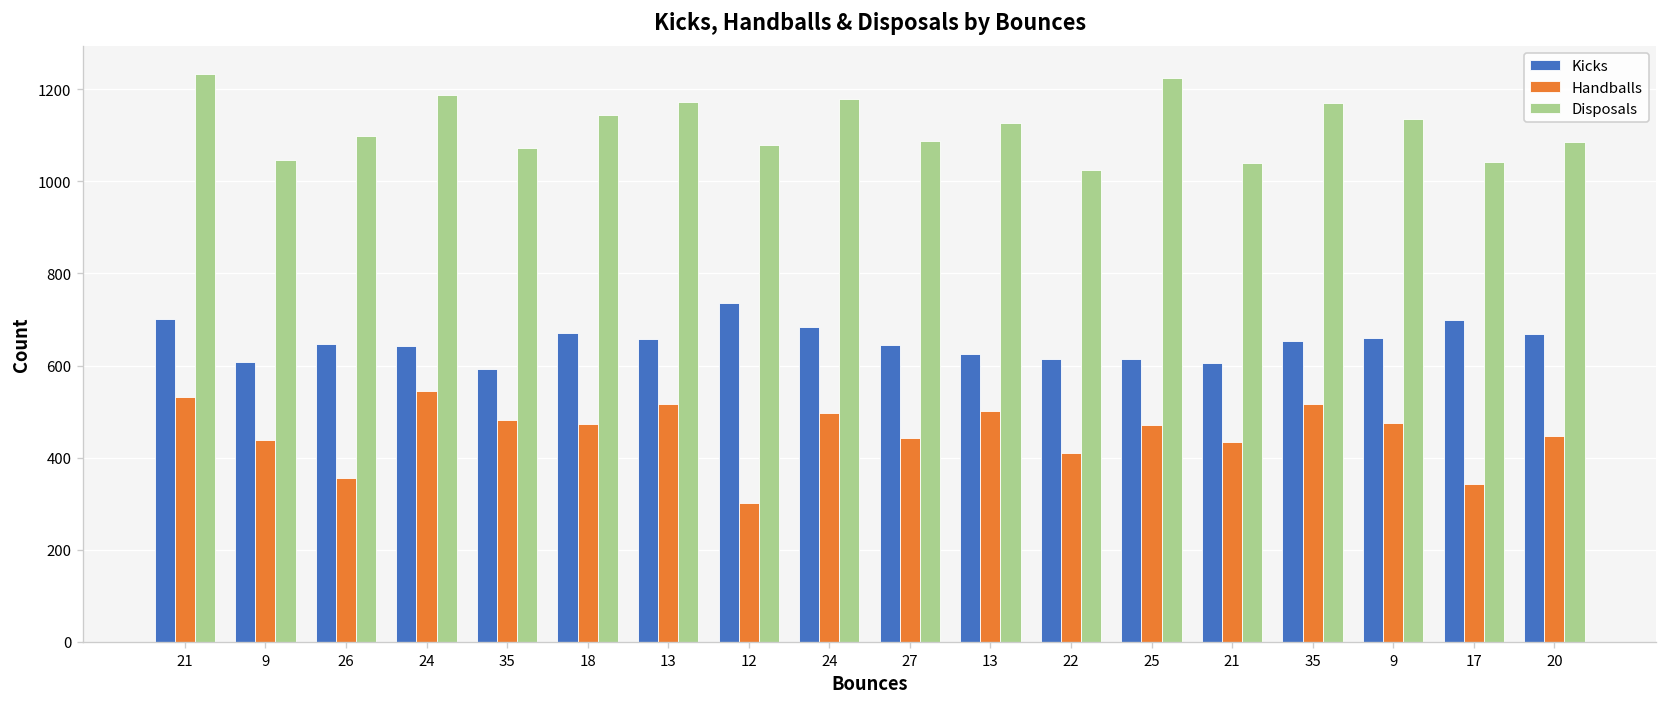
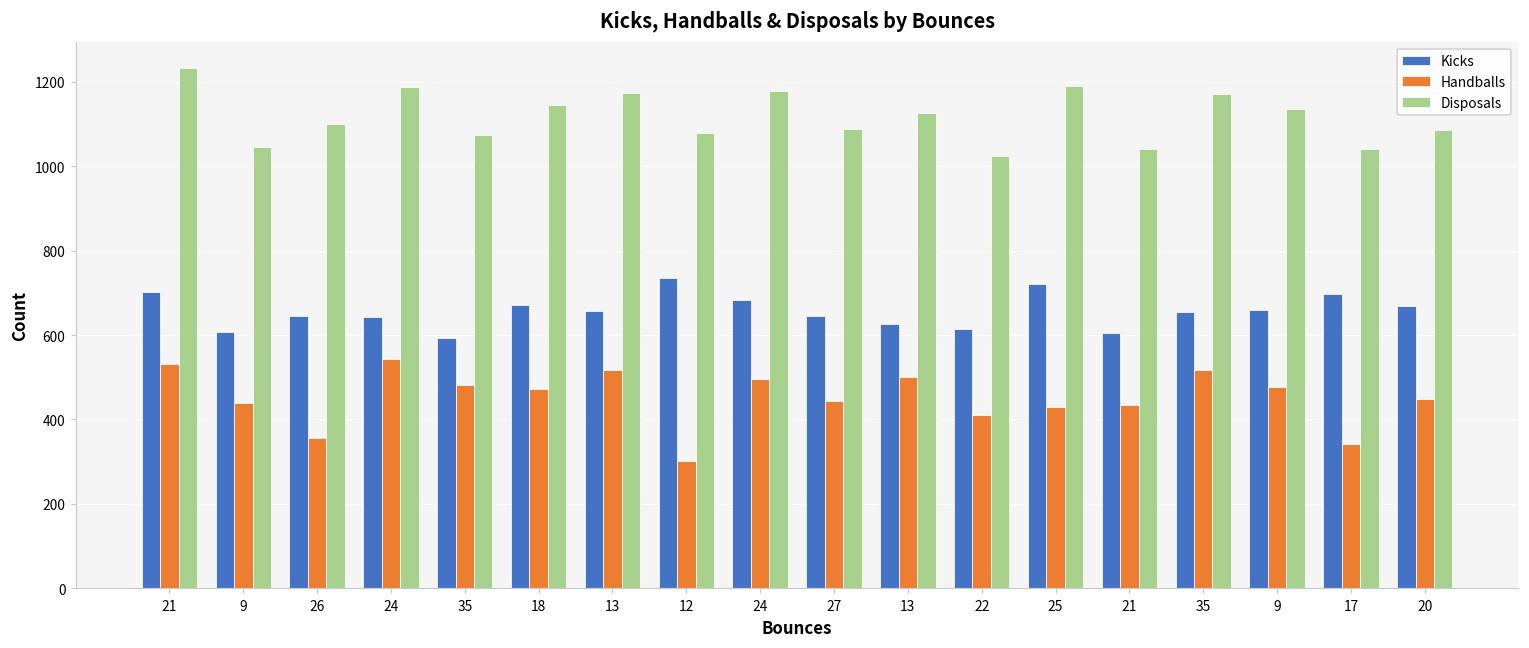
Kicks, 25: 620 -> 720
Handballs, 25: 470 -> 430
Disposals, 25: 1230 -> 1190
